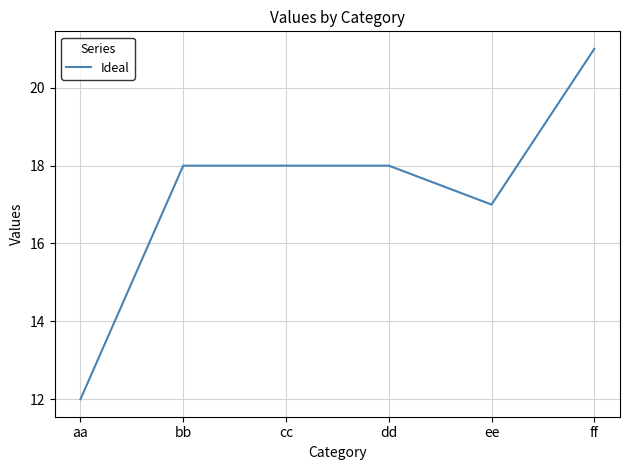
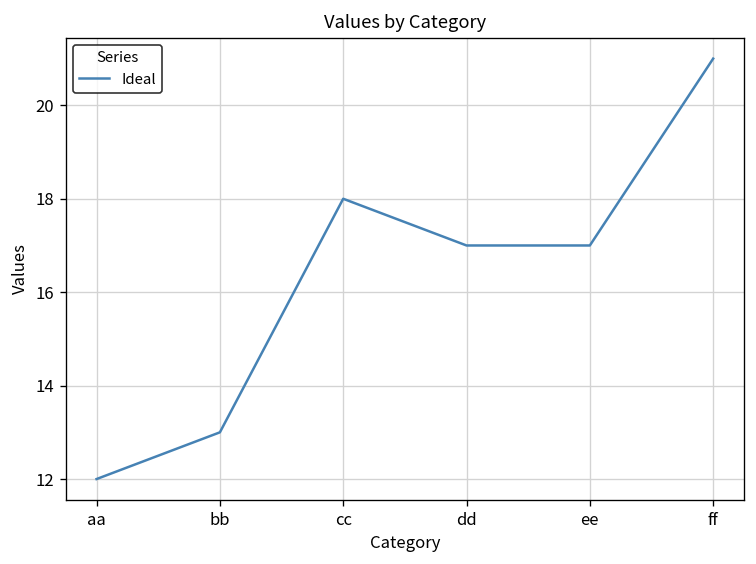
bb: 18 -> 13
dd: 18 -> 17
